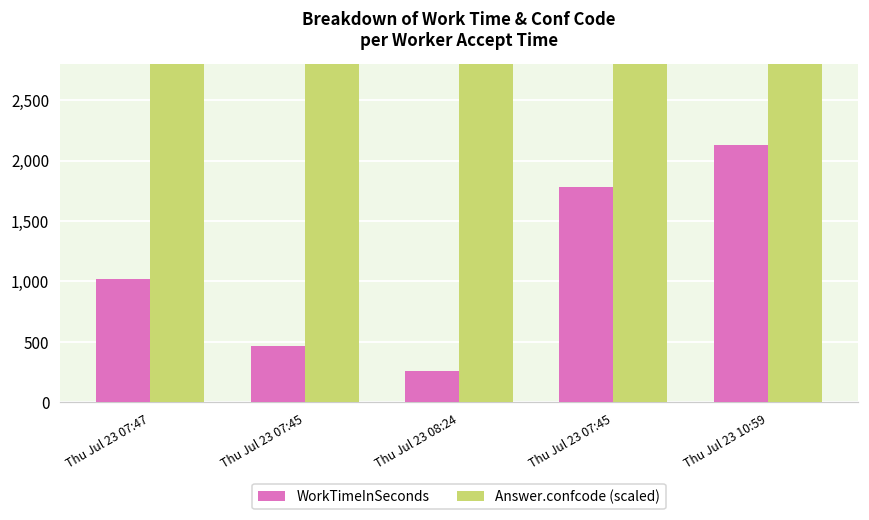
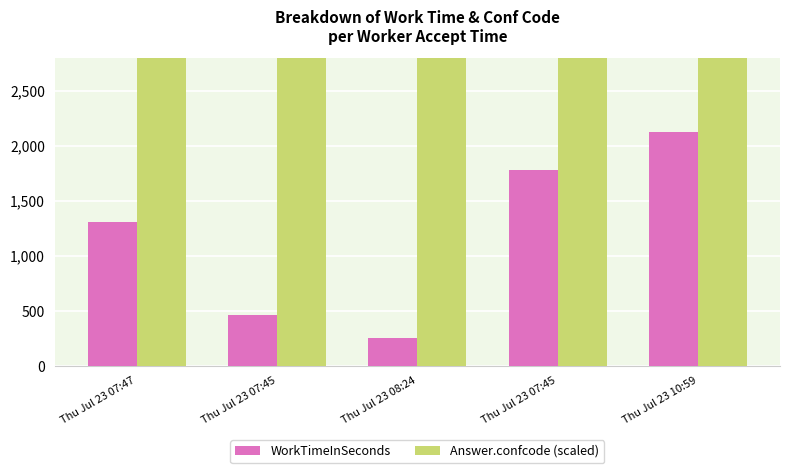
WorkTimeInSeconds, Thu Jul 23 07:47: 1,020 -> 1,310
